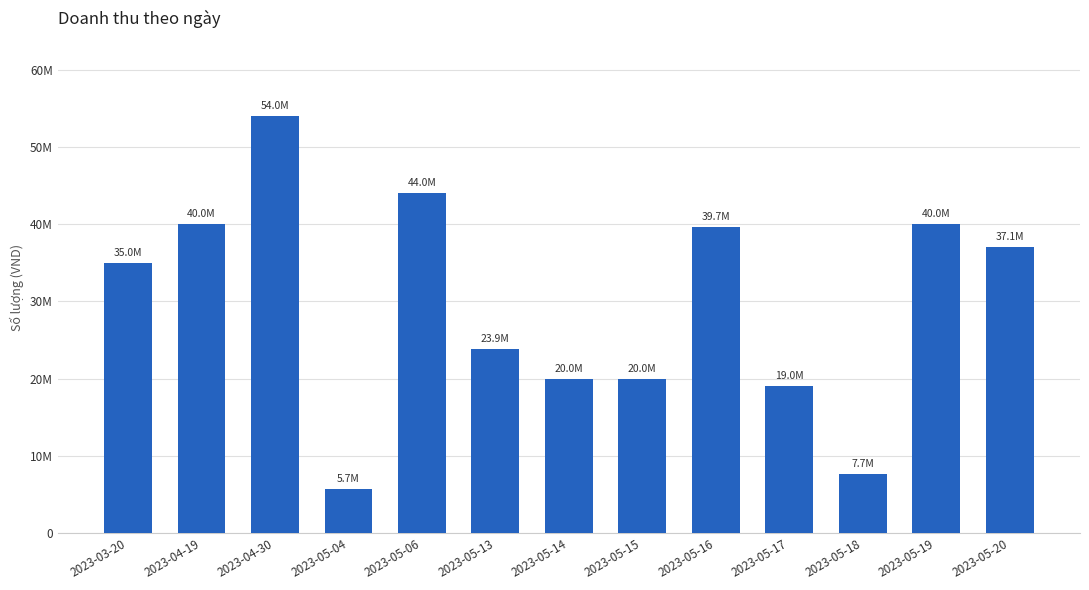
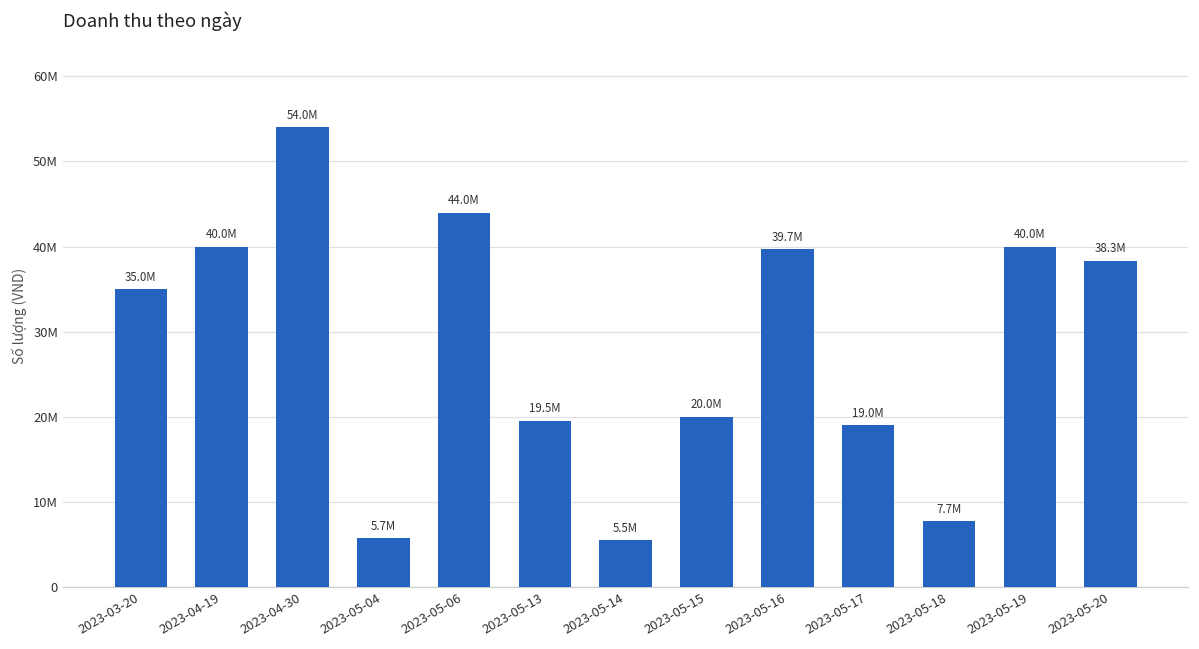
2023-05-13: 23.9M -> 19.5M
2023-05-14: 20.0M -> 5.5M
2023-05-20: 37.1M -> 38.3M
